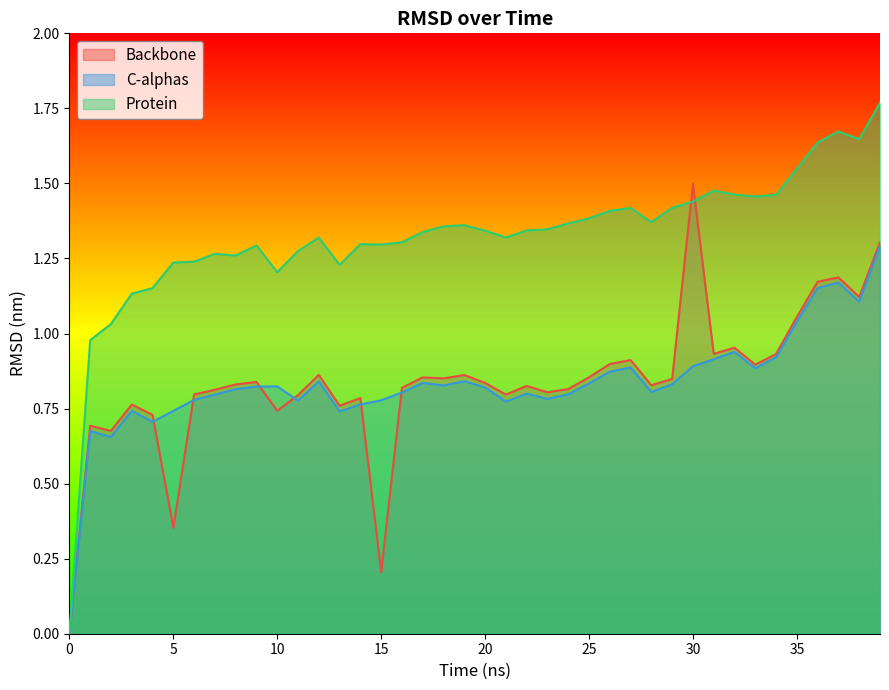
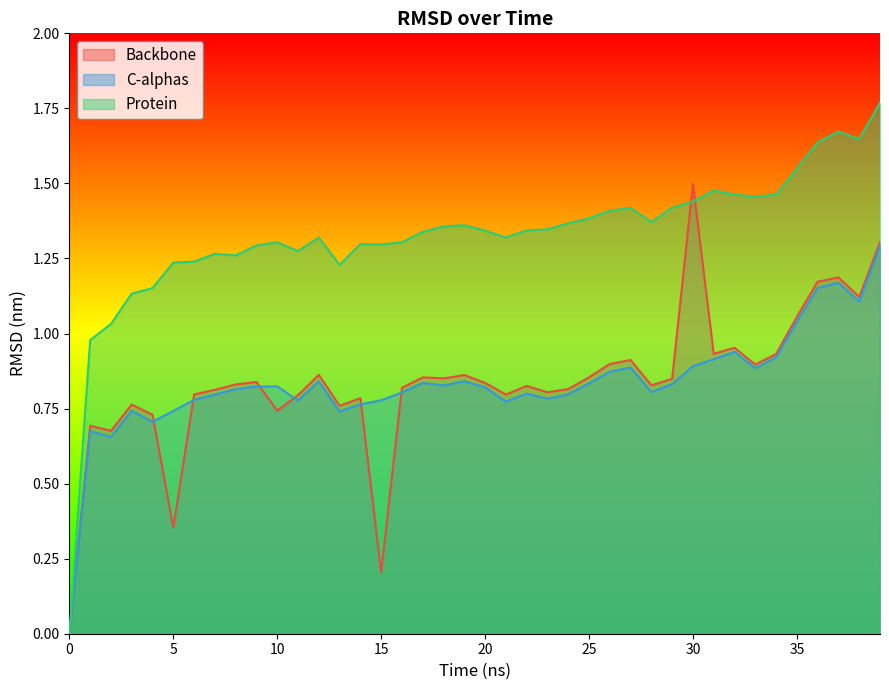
Protein, 10: 1.20 -> 1.30
